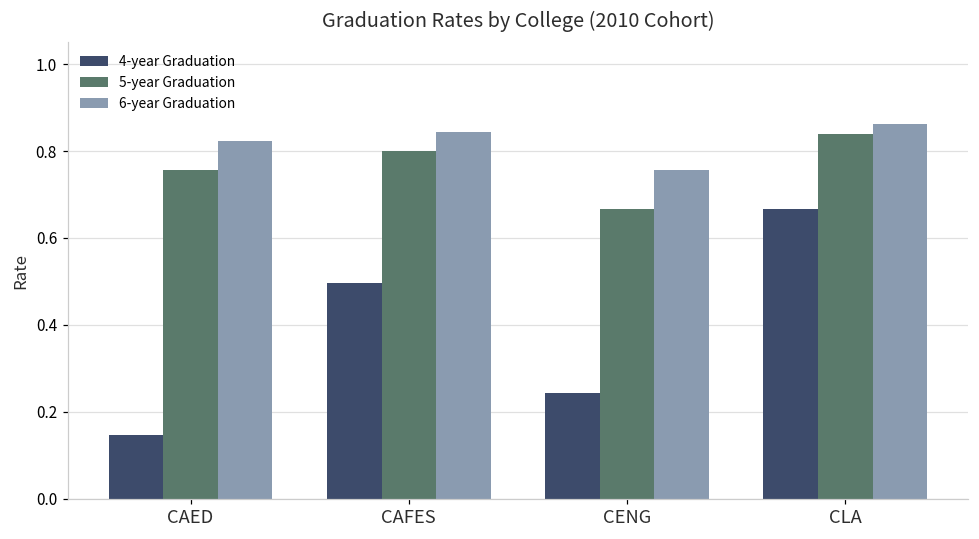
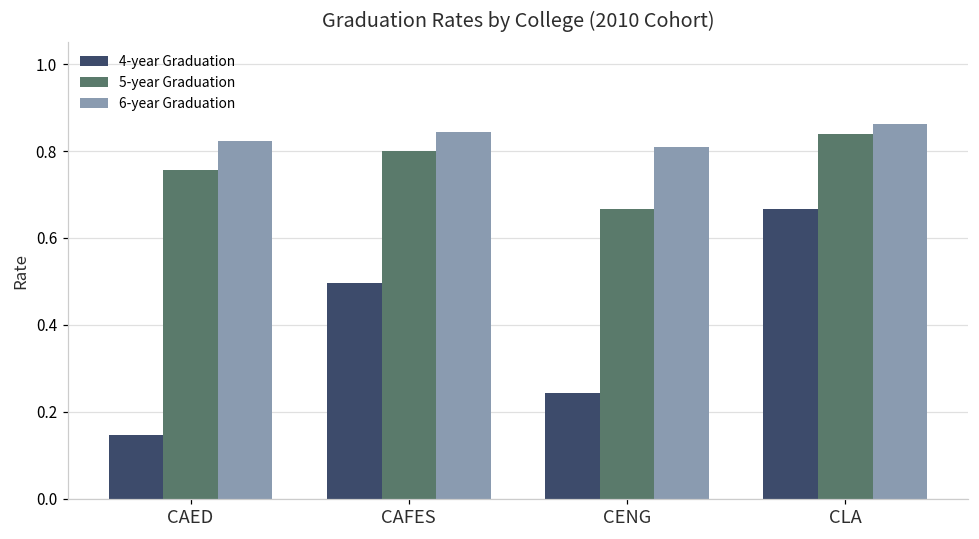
6-year Graduation, CENG: 0.76 -> 0.81
